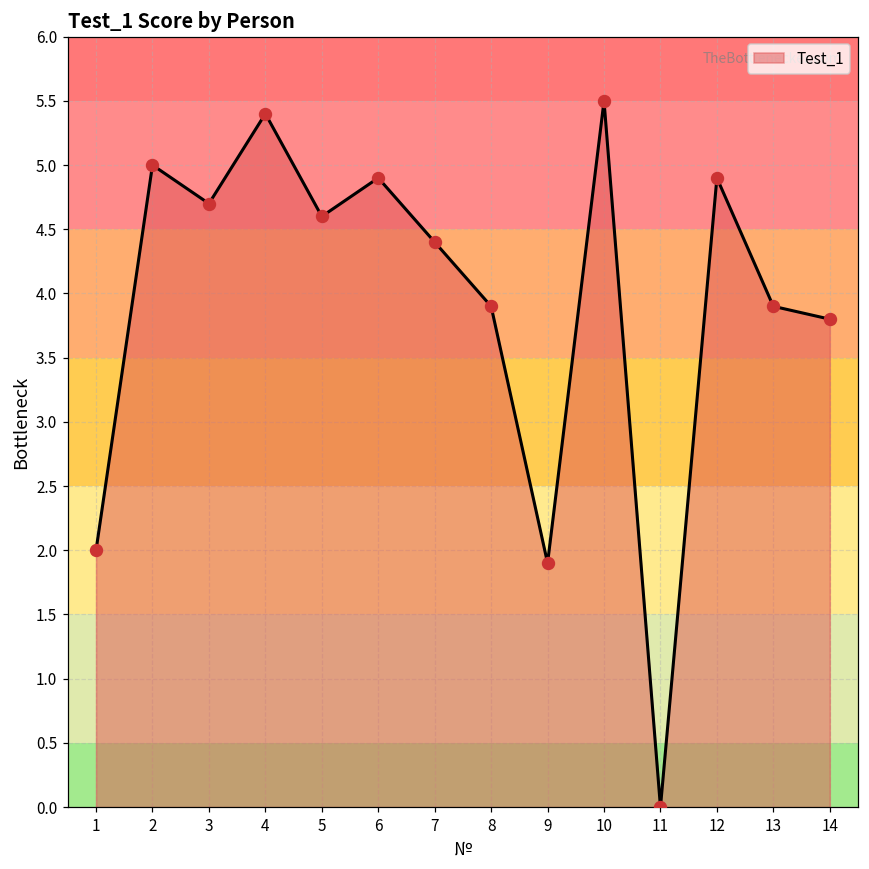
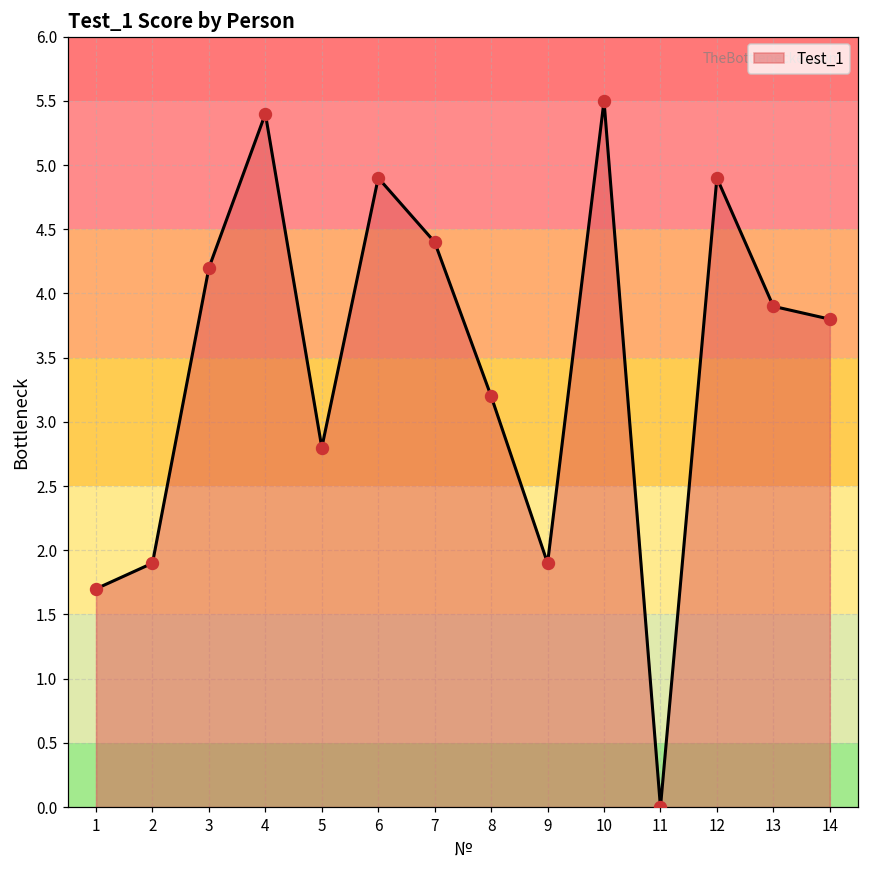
1: 2.0 -> 1.7
2: 5.0 -> 1.9
3: 4.7 -> 4.2
5: 4.6 -> 2.8
8: 3.9 -> 3.2
